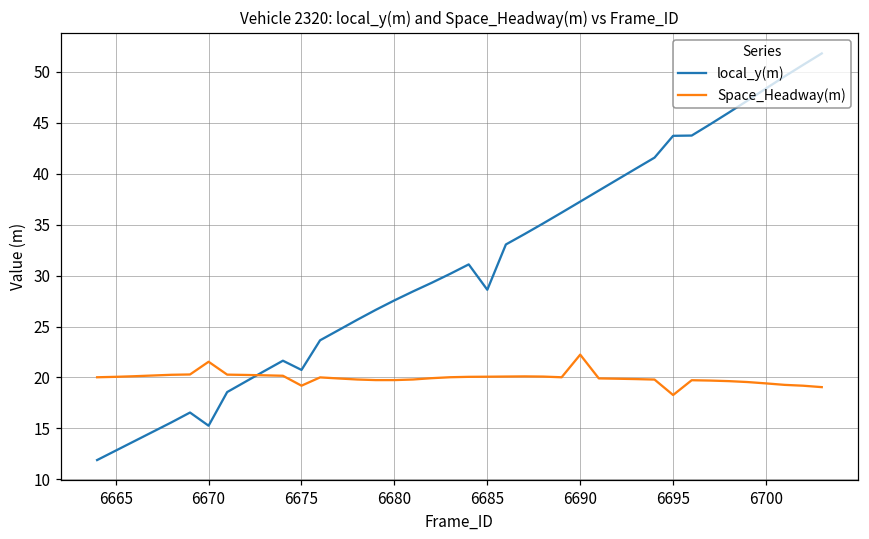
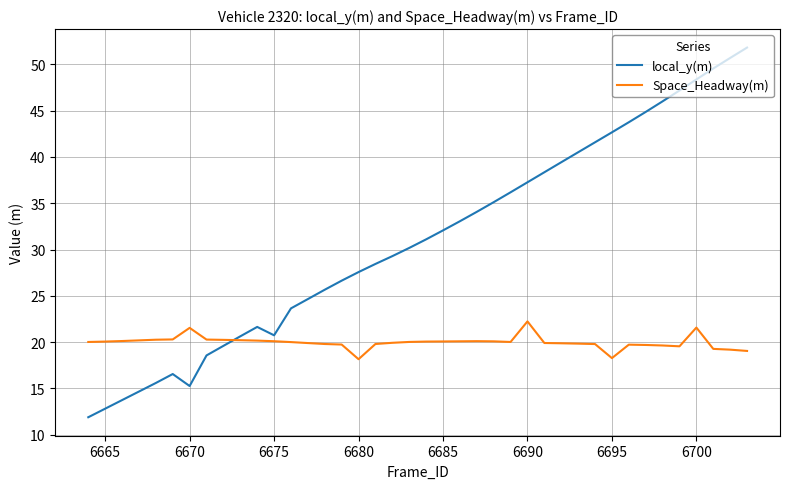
Space_Headway(m), 6675: 19 -> 20
Space_Headway(m), 6680: 20 -> 18
local_y(m), 6685: 29 -> 32
local_y(m), 6695: 44 -> 43
Space_Headway(m), 6700: 19 -> 22
